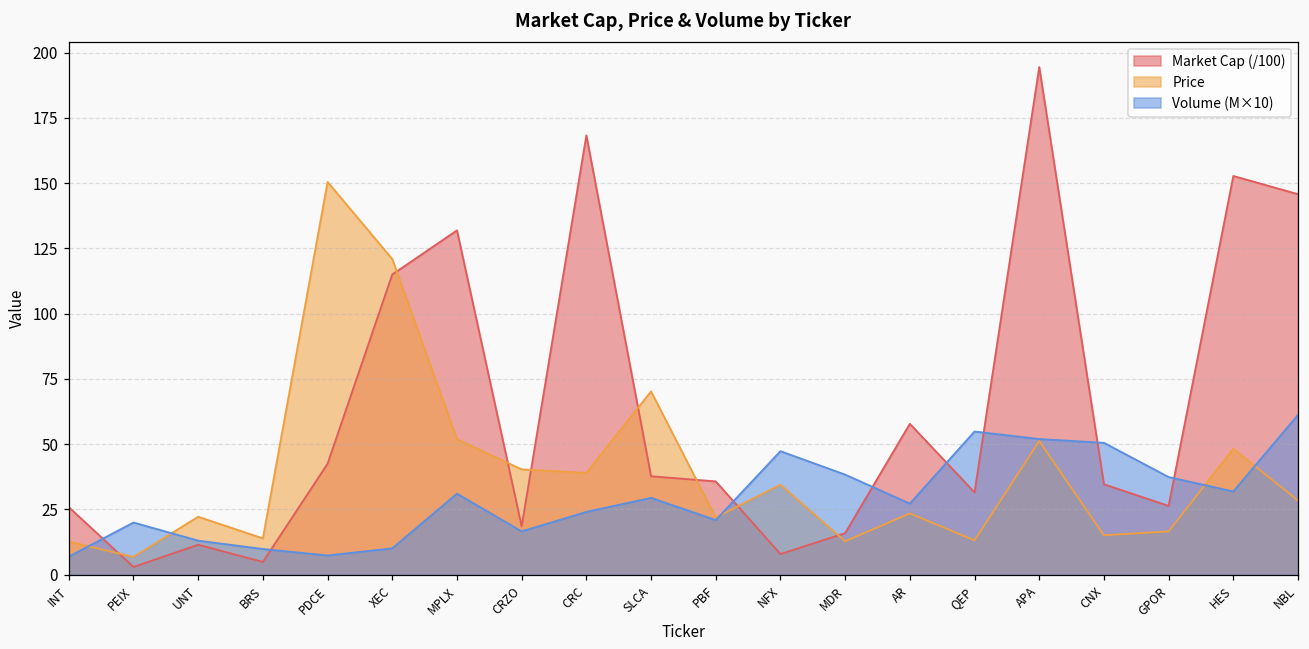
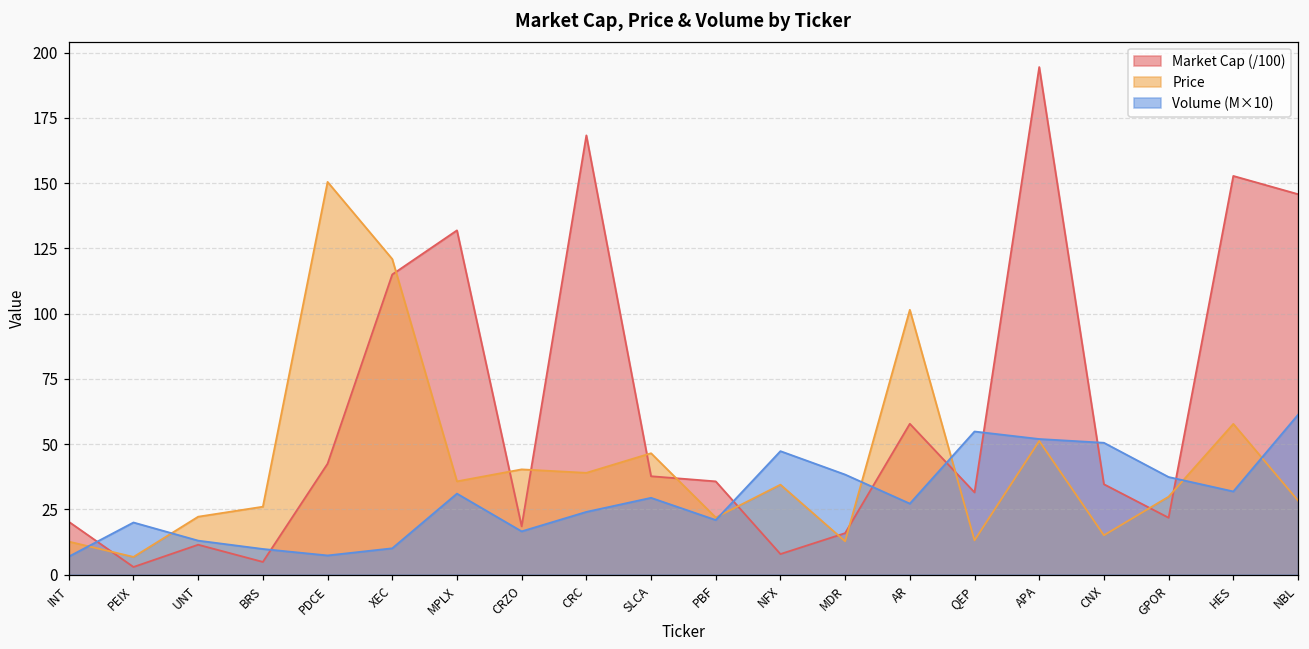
Market Cap (/100), INT: 26 -> 20
Price, BRS: 14 -> 26
Price, MPLX: 52 -> 36
Price, SLCA: 70 -> 47
Price, AR: 23 -> 101
Market Cap (/100), GPOR: 26 -> 22
Price, GPOR: 17 -> 30
Price, HES: 48 -> 58
